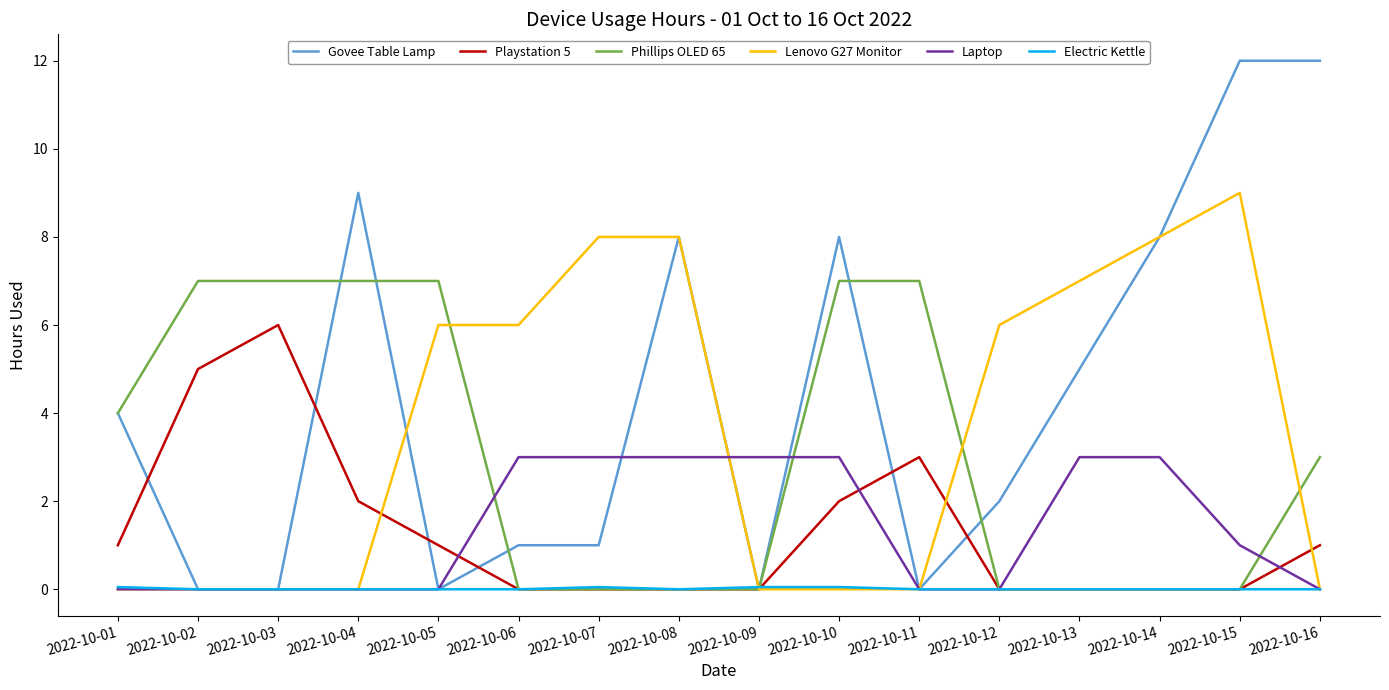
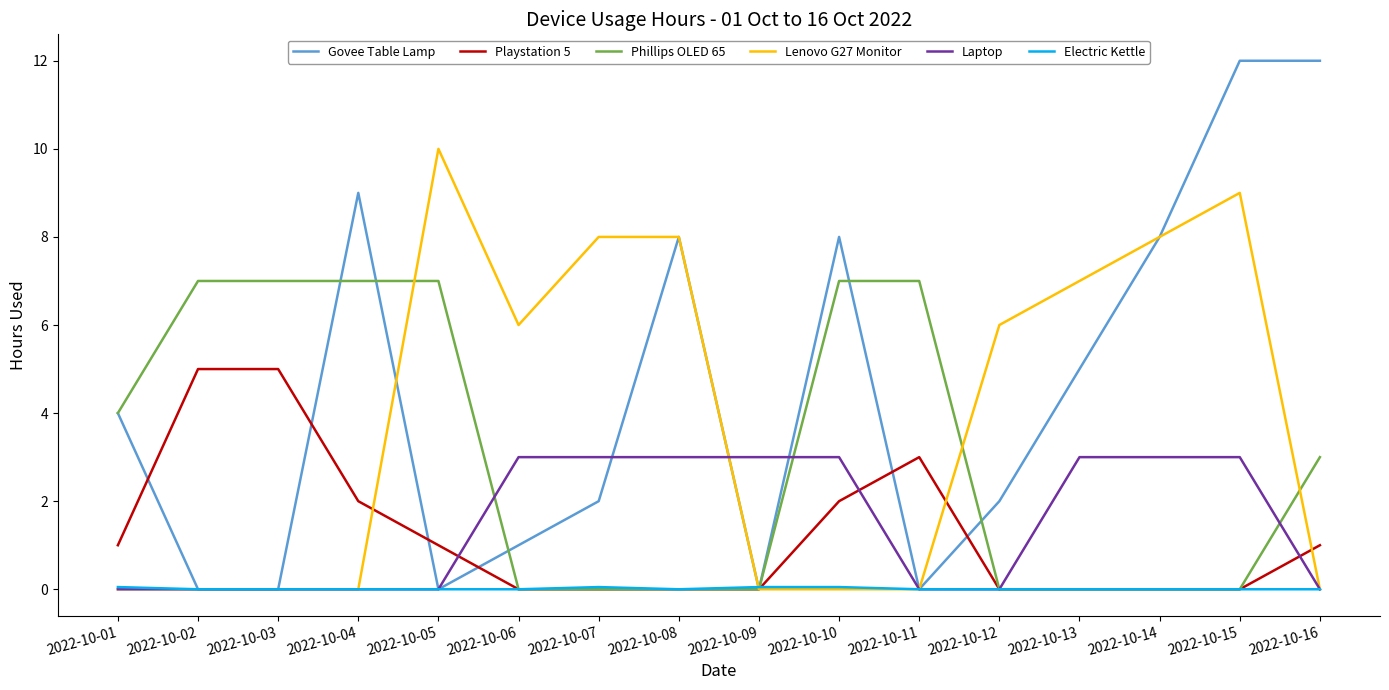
Playstation 5, 2022-10-03: 6 -> 5
Lenovo G27 Monitor, 2022-10-05: 6 -> 10
Govee Table Lamp, 2022-10-07: 1 -> 2
Laptop, 2022-10-15: 1 -> 3
